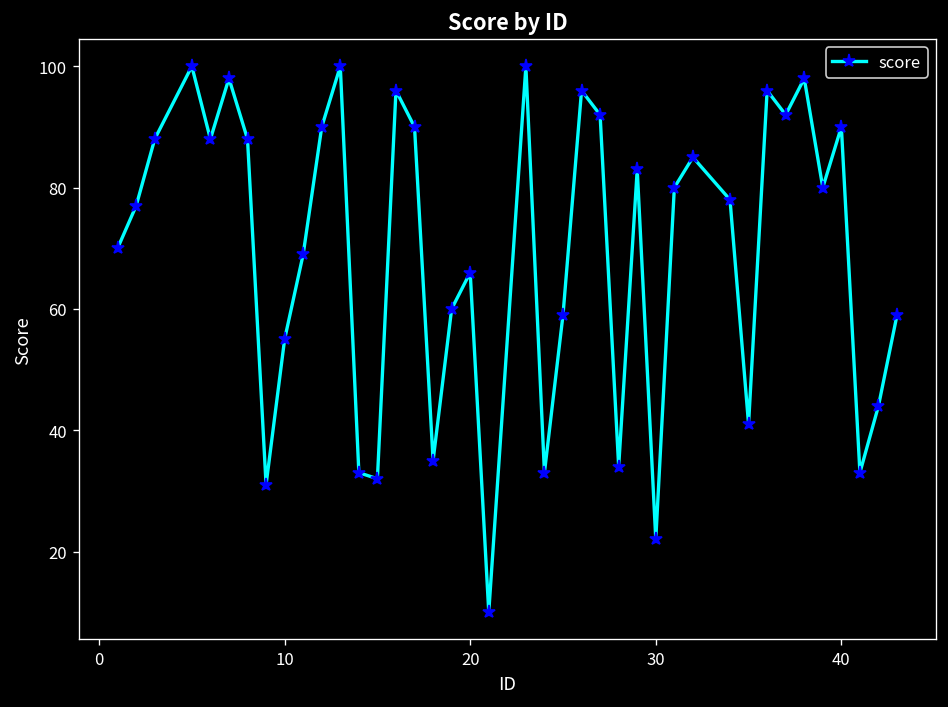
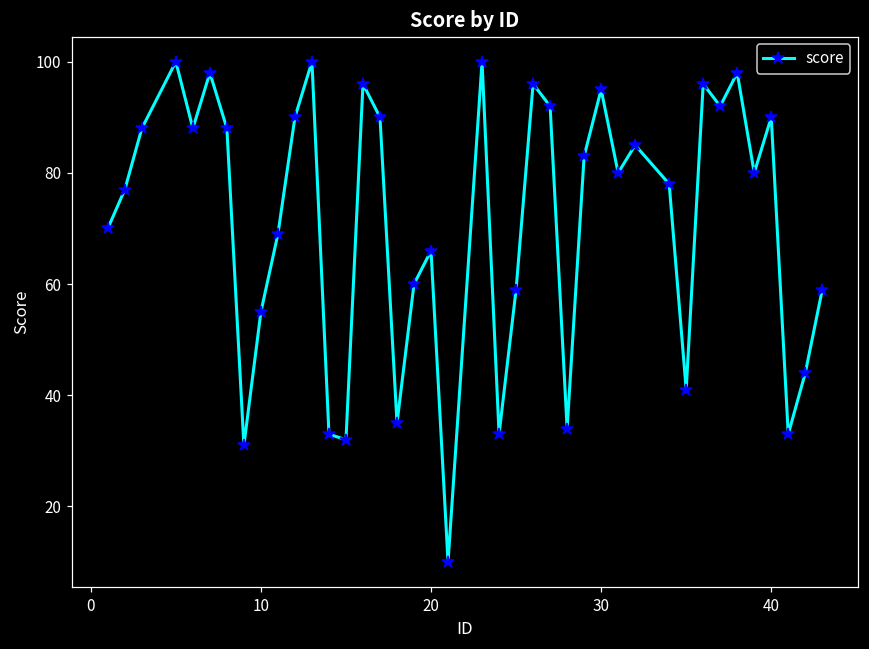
30: 22 -> 95
